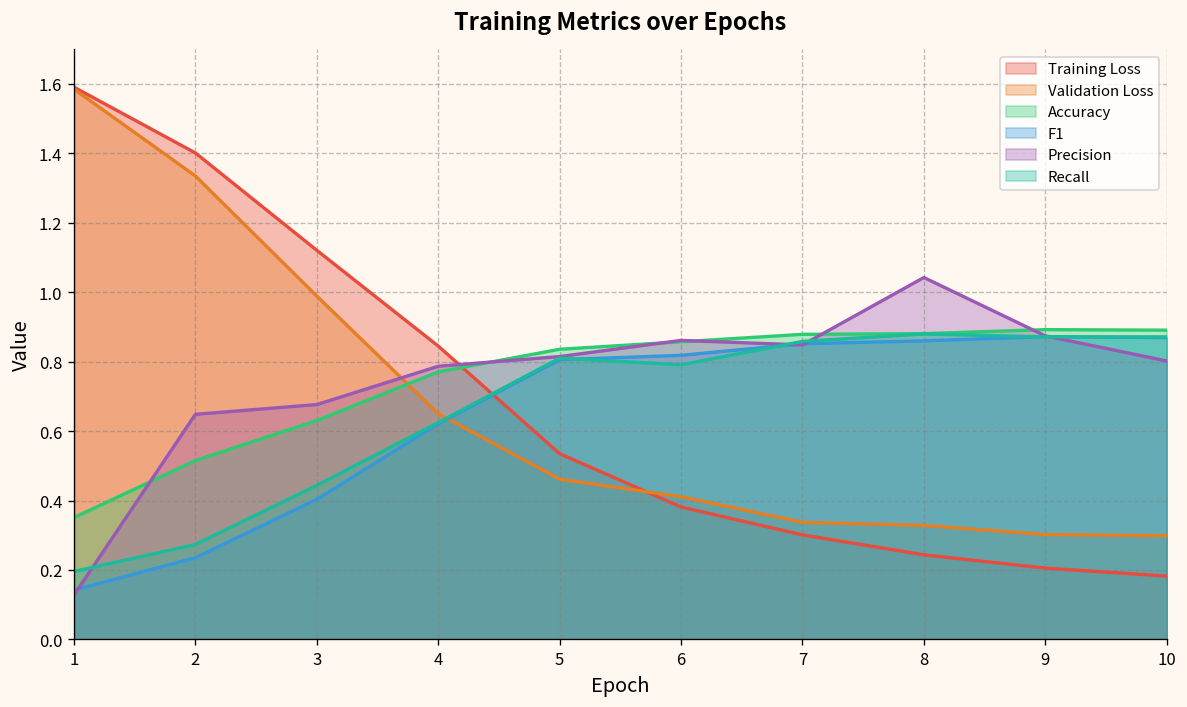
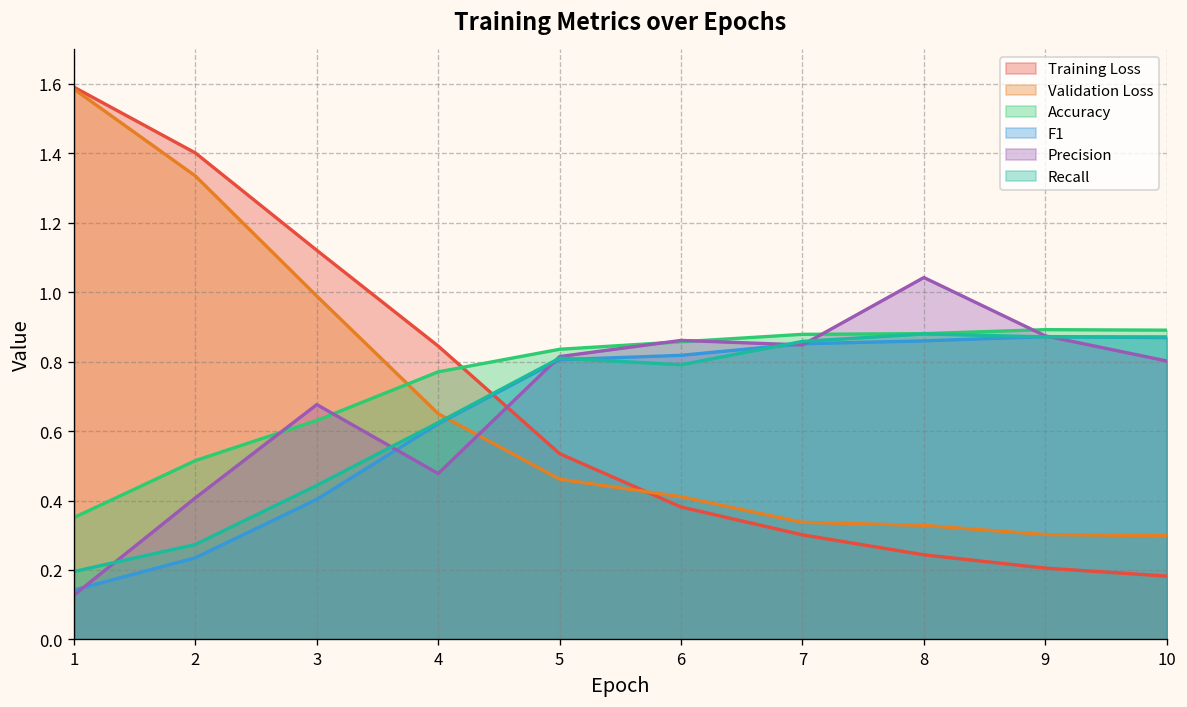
Precision, 2: 0.65 -> 0.41
Precision, 4: 0.79 -> 0.48
